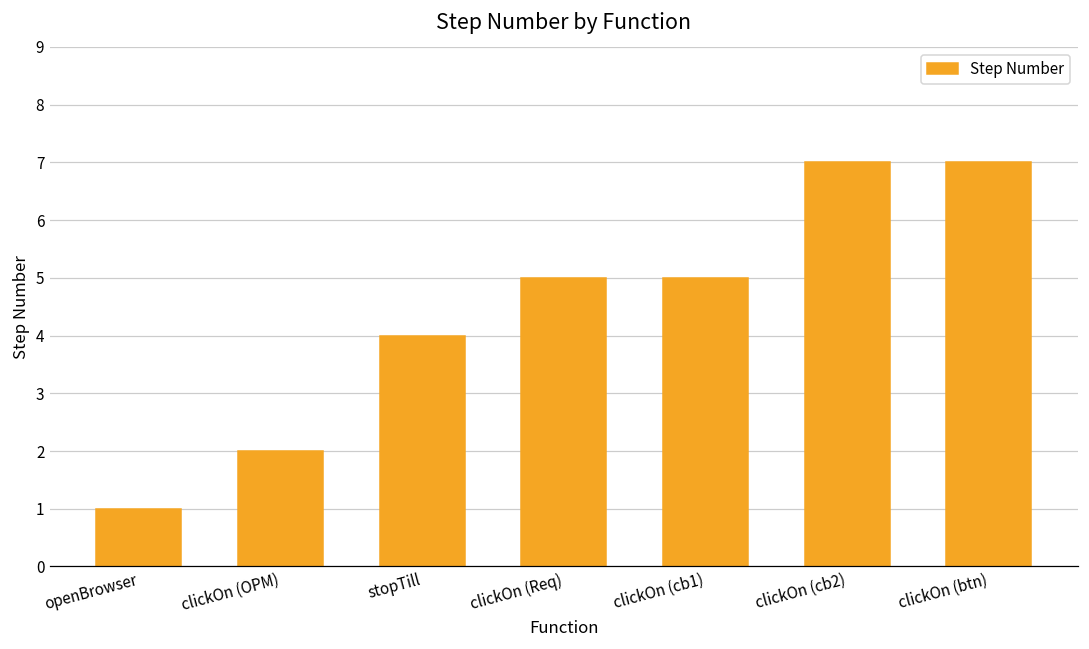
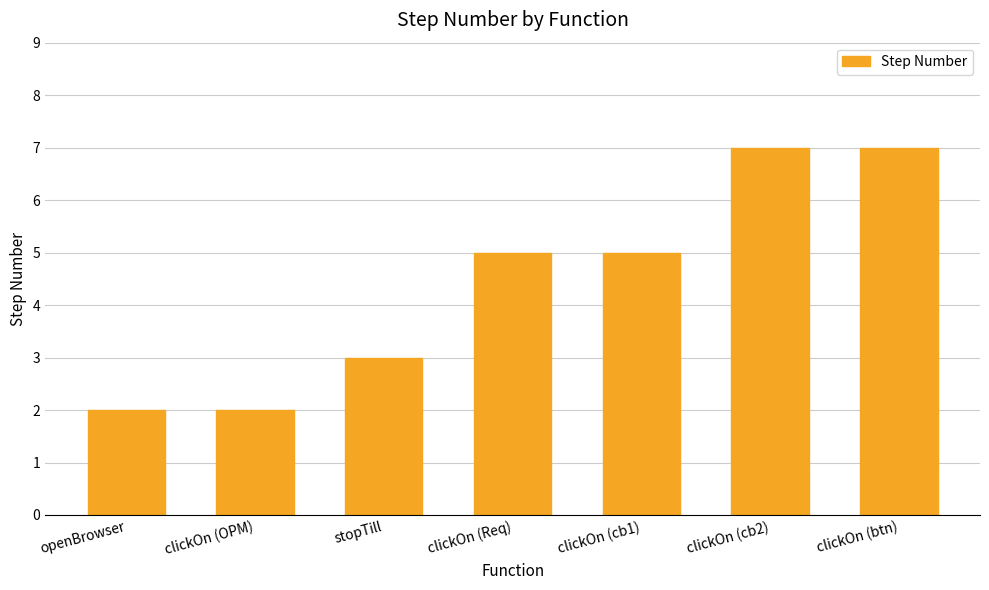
openBrowser: 1 -> 2
stopTill: 4 -> 3
